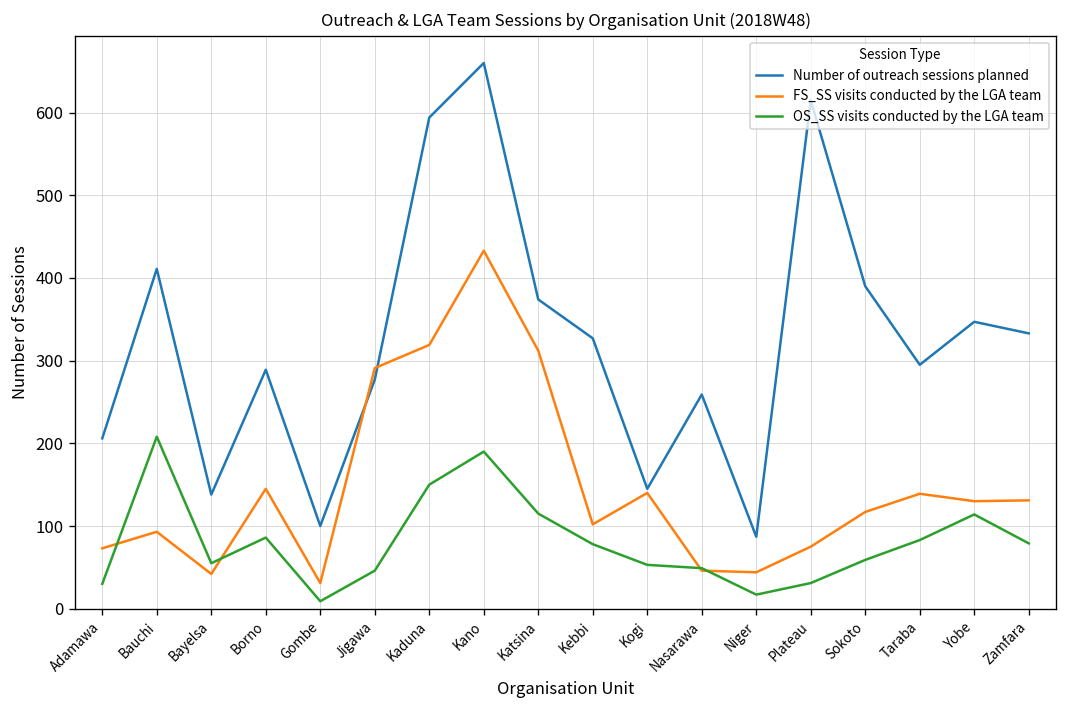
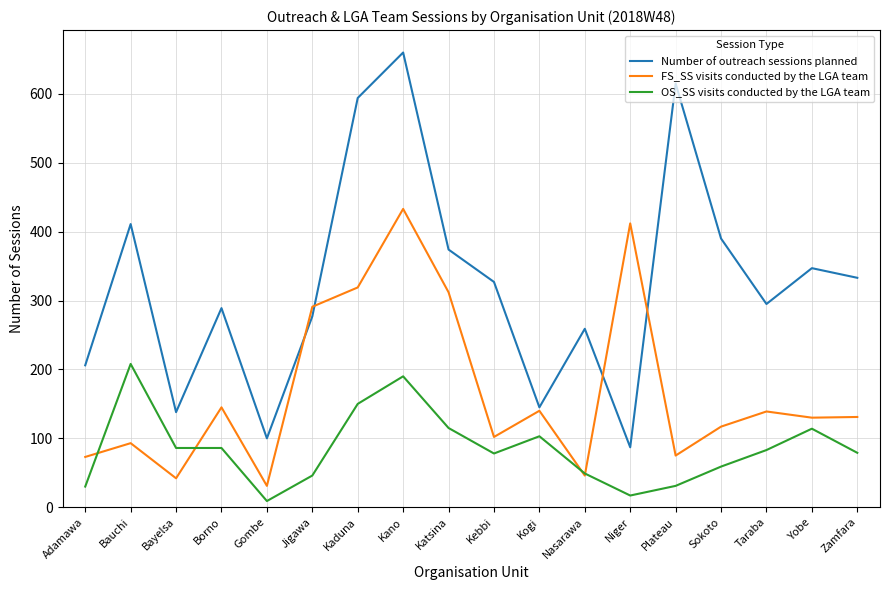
OS_SS visits conducted by the LGA team, Bayelsa: 60 -> 90
OS_SS visits conducted by the LGA team, Kogi: 50 -> 100
FS_SS visits conducted by the LGA team, Niger: 40 -> 410
